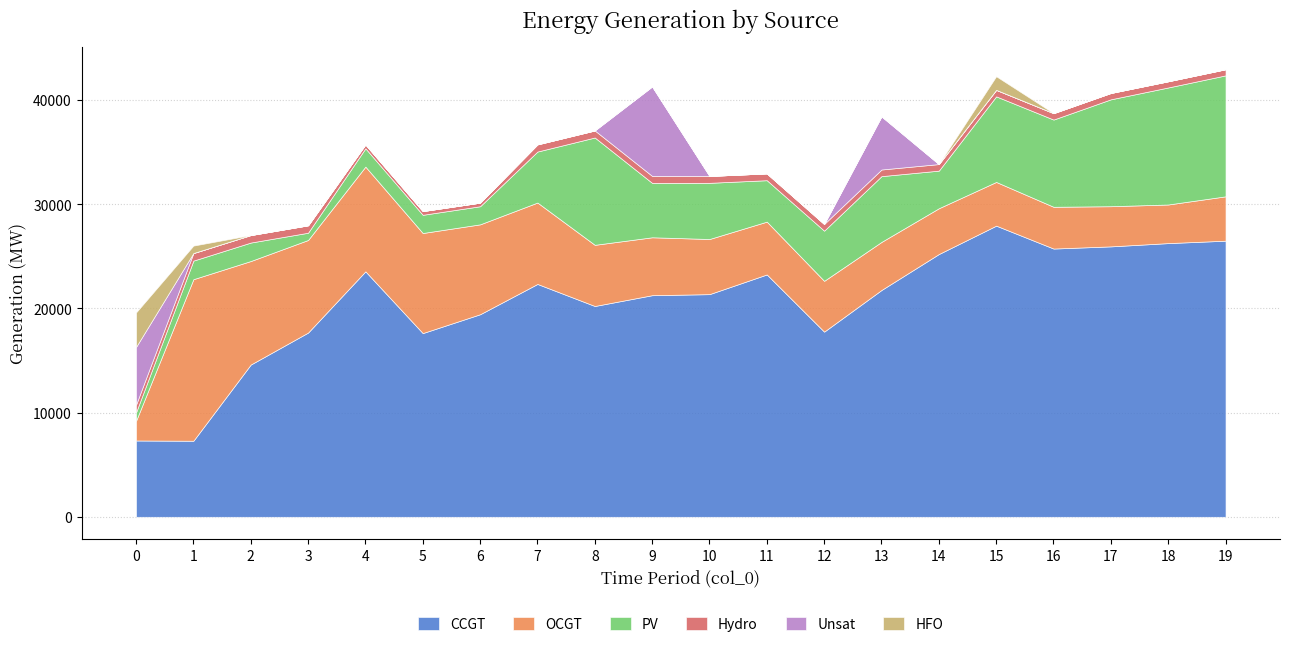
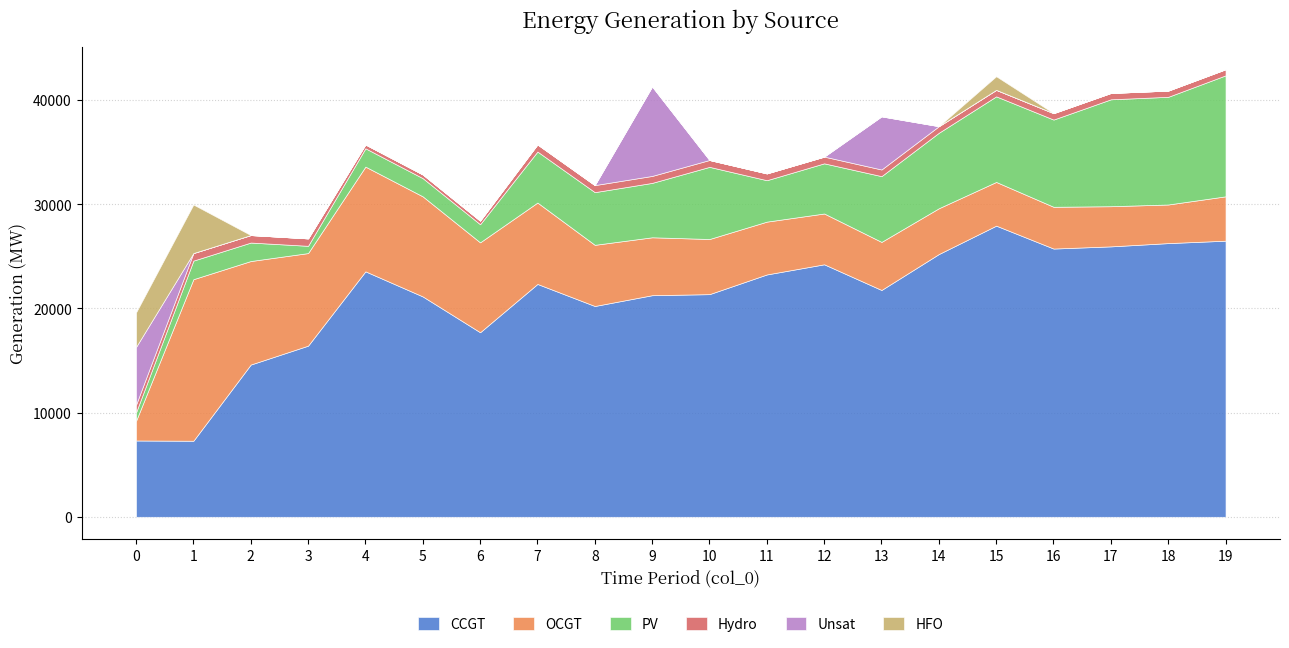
HFO, 1: 700 -> 4700
CCGT, 3: 17700 -> 16400
CCGT, 5: 17600 -> 21100
CCGT, 6: 19400 -> 17700
PV, 8: 10300 -> 5100
PV, 10: 5400 -> 6900
CCGT, 12: 17800 -> 24200
PV, 14: 3600 -> 7200
PV, 18: 11200 -> 10300
